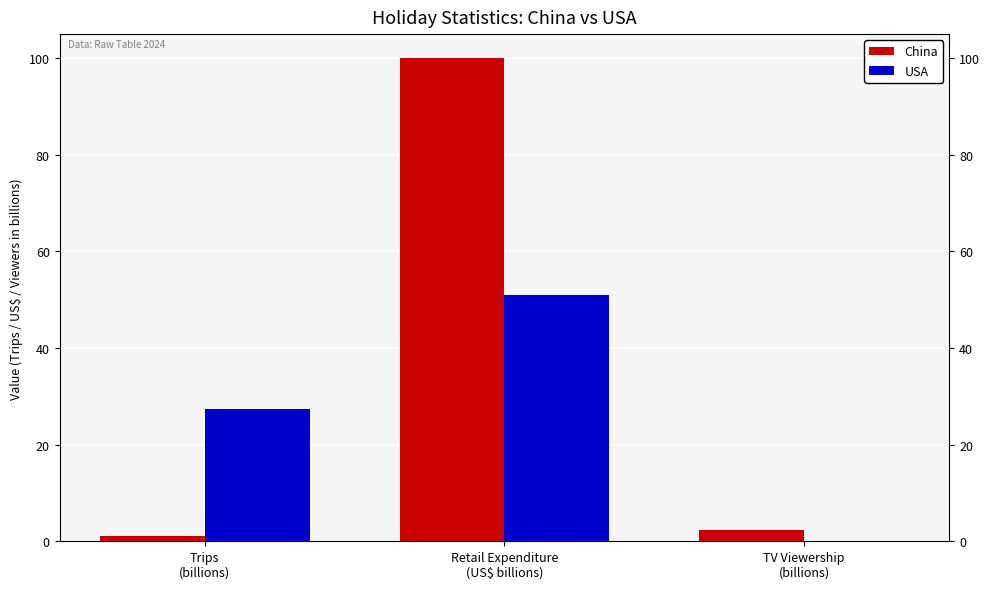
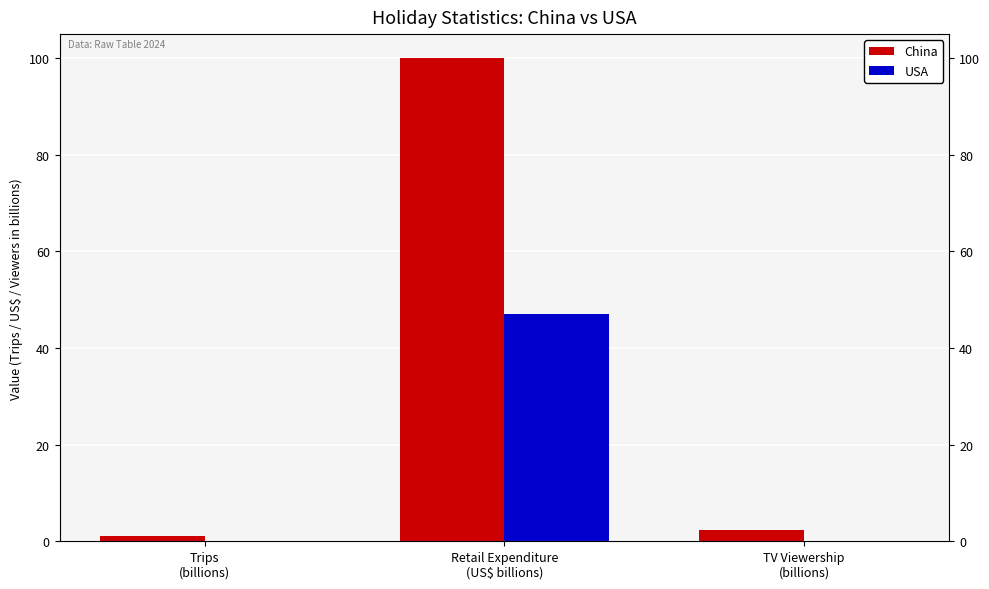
USA, Trips (billions): 27 -> 0
USA, Retail Expenditure (US$ billions): 51 -> 47
